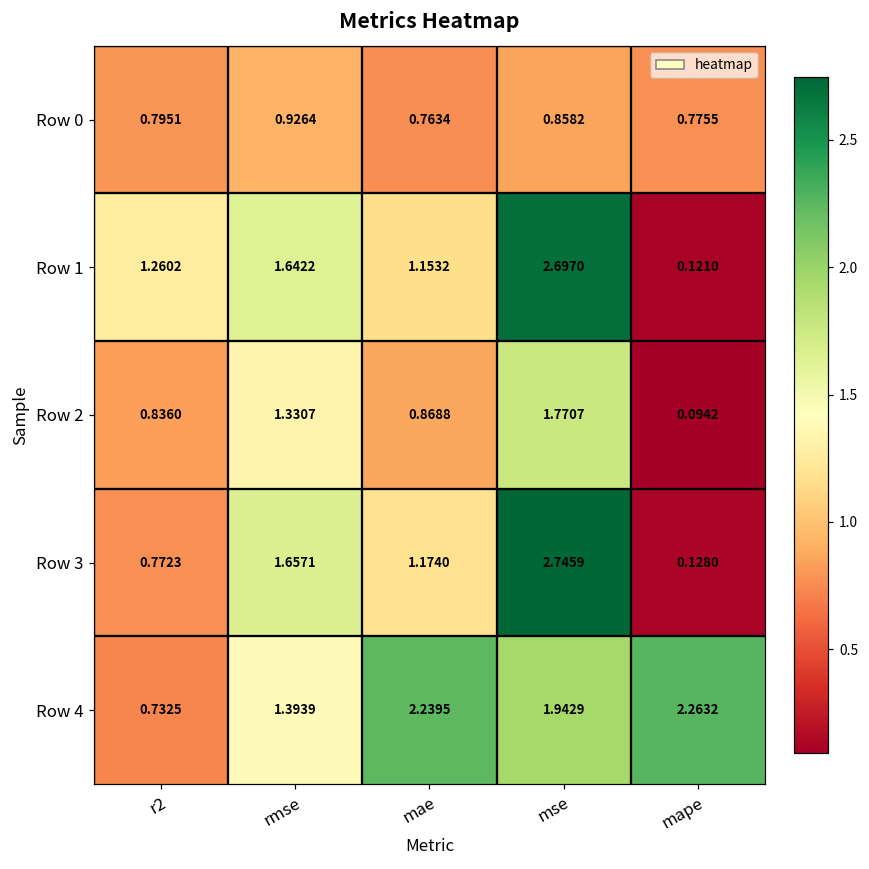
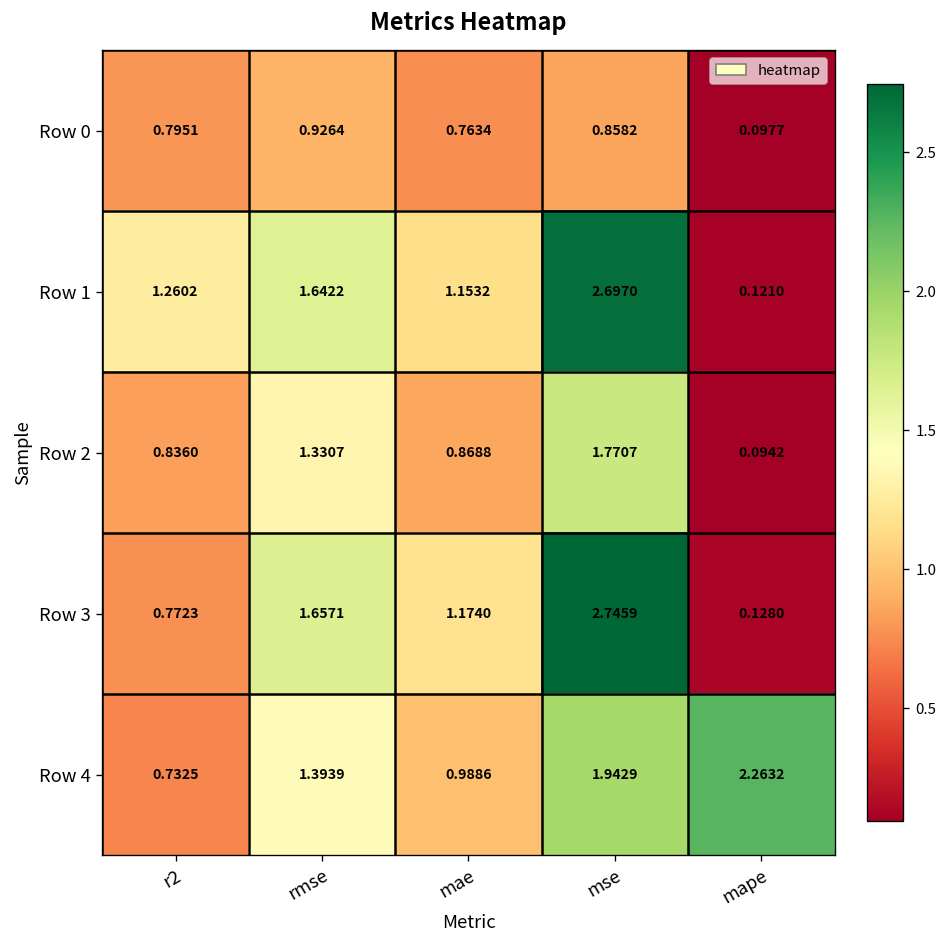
Row 0, mape: 0.7755 -> 0.0977
Row 4, mae: 2.2395 -> 0.9886
